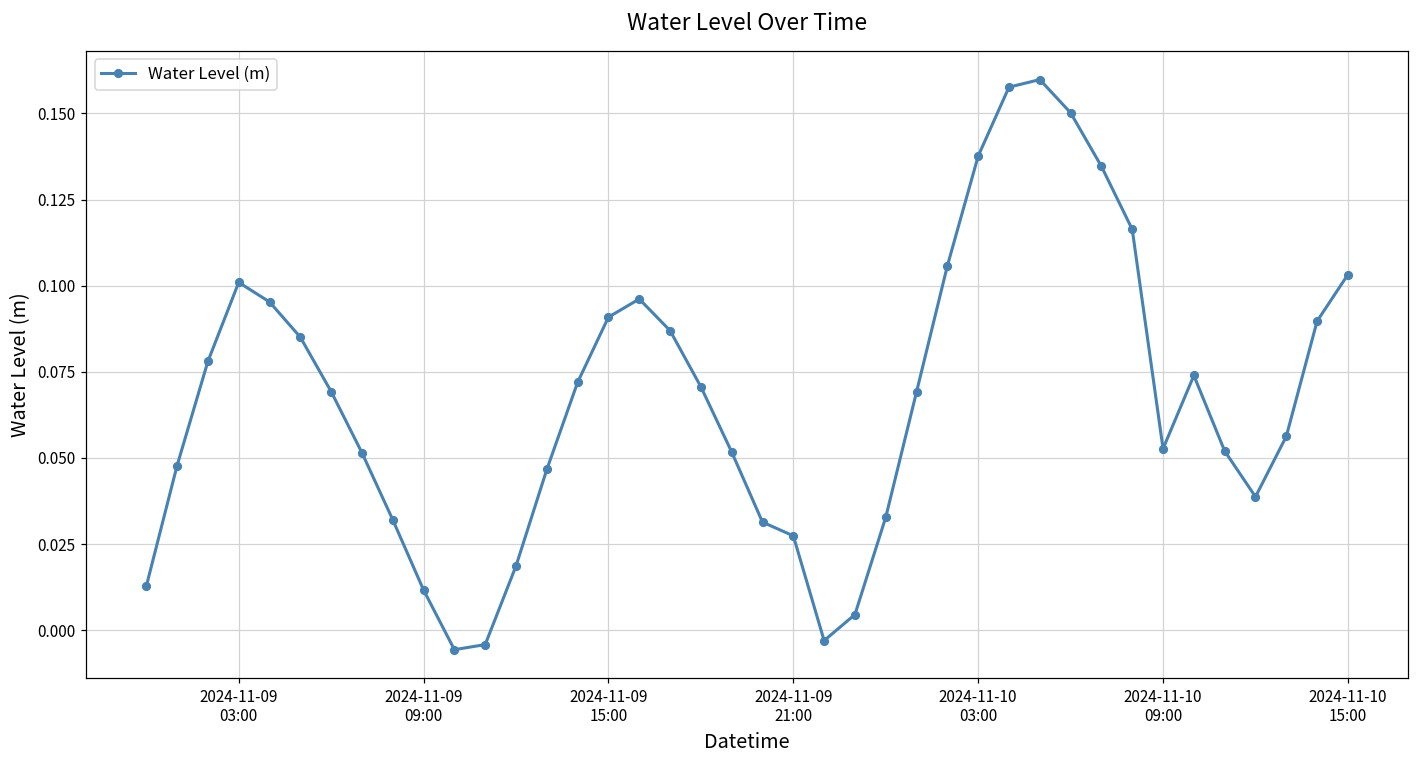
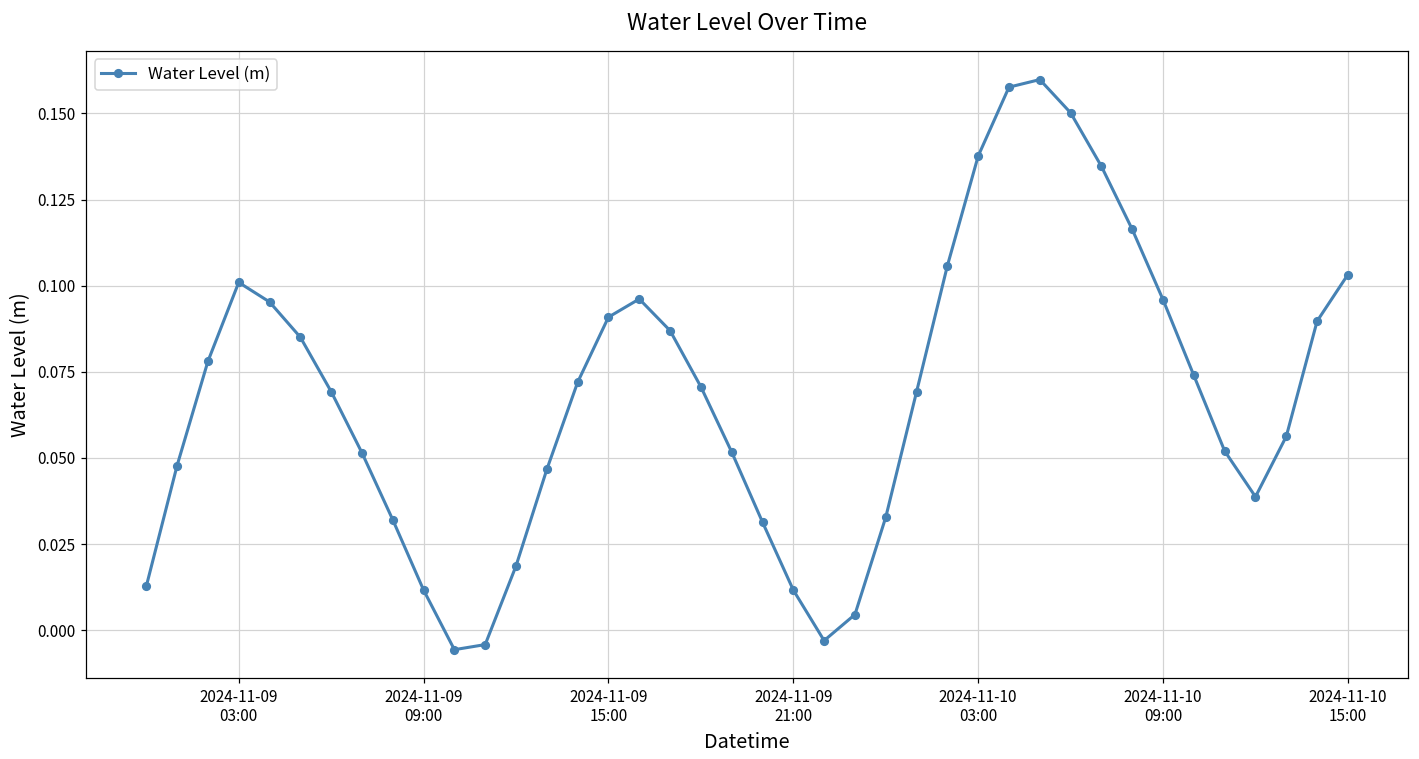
2024-11-09 21:00: 0.027 -> 0.012
2024-11-10 09:00: 0.053 -> 0.096
